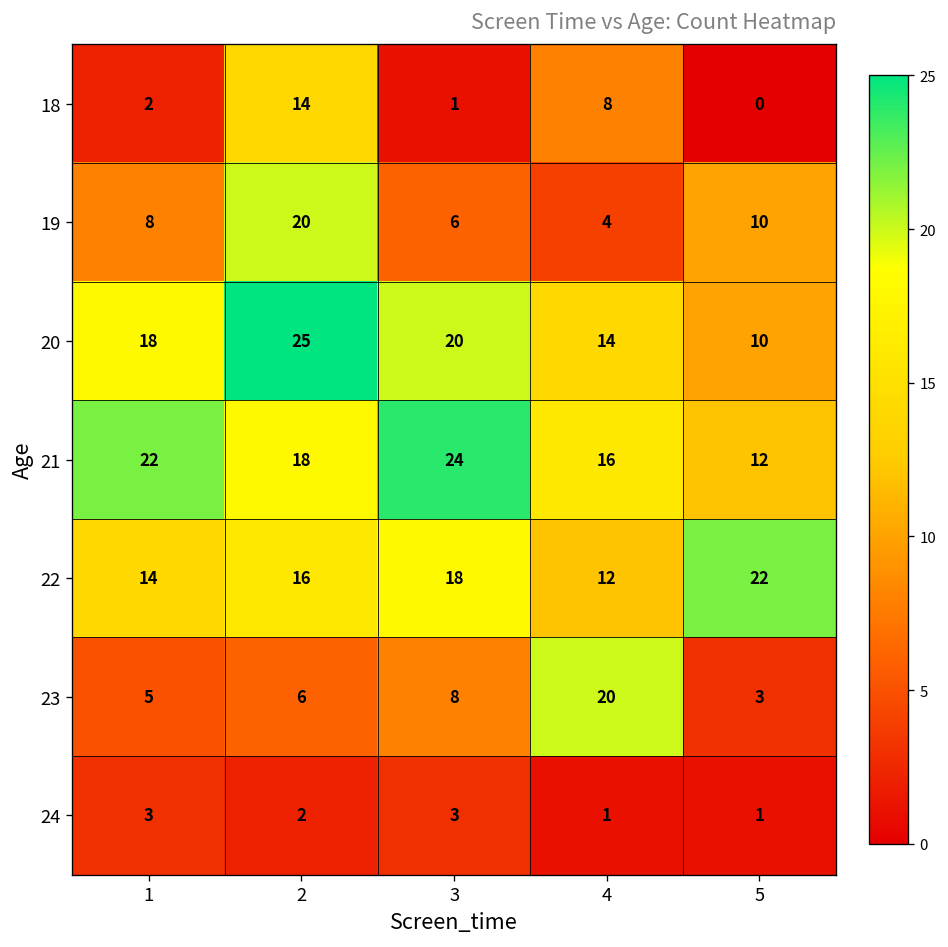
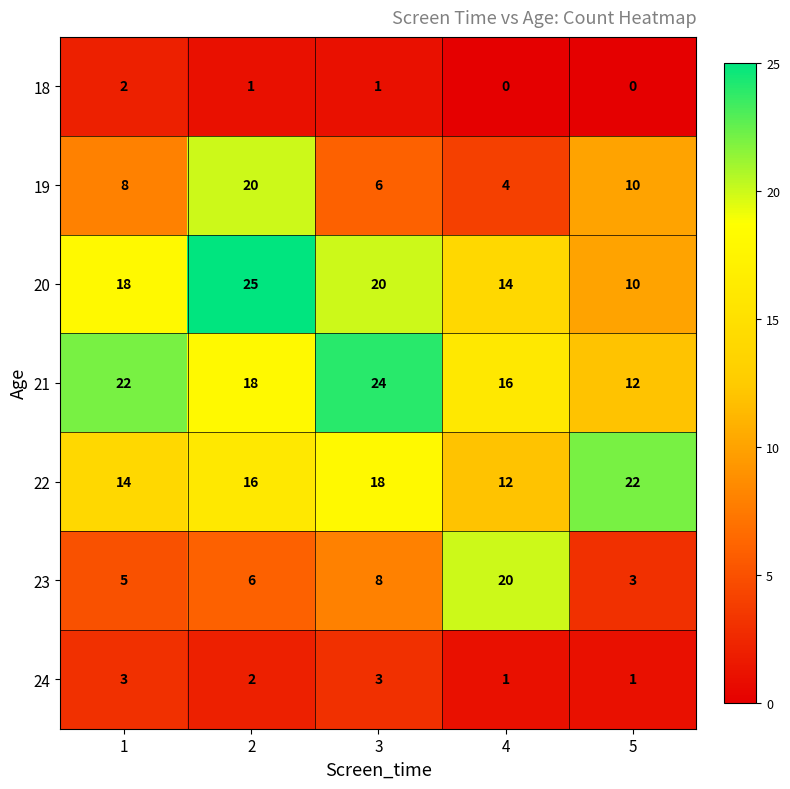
18, 2: 14 -> 1
18, 4: 8 -> 0
